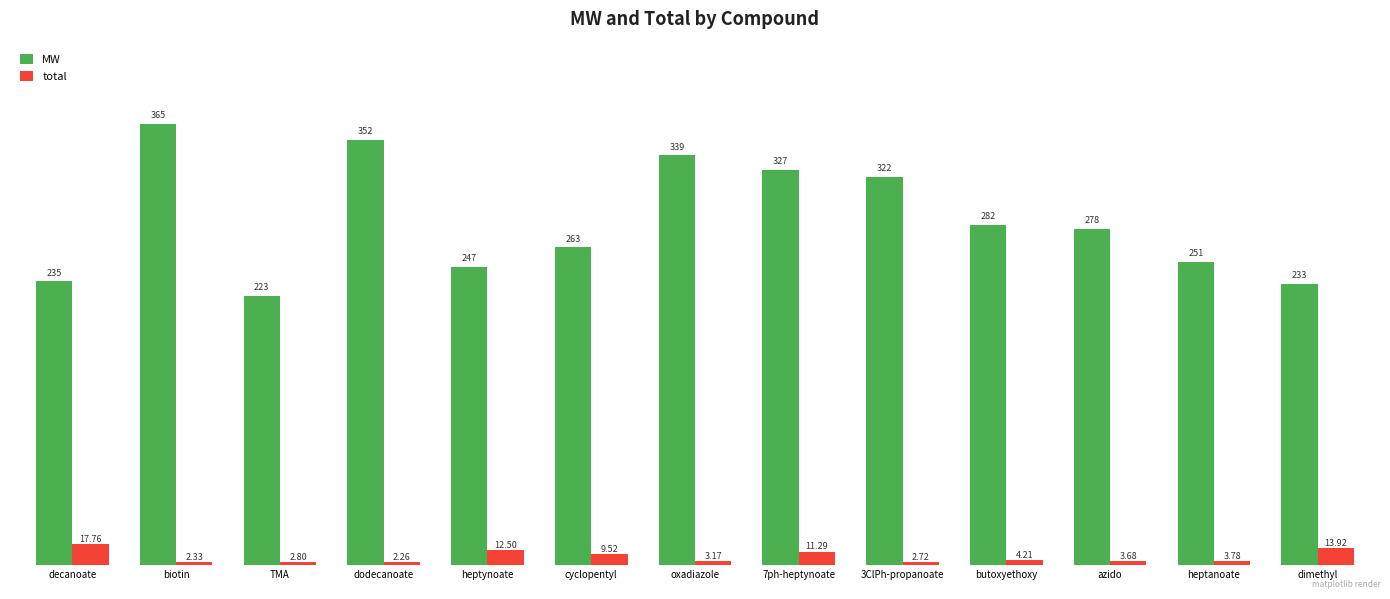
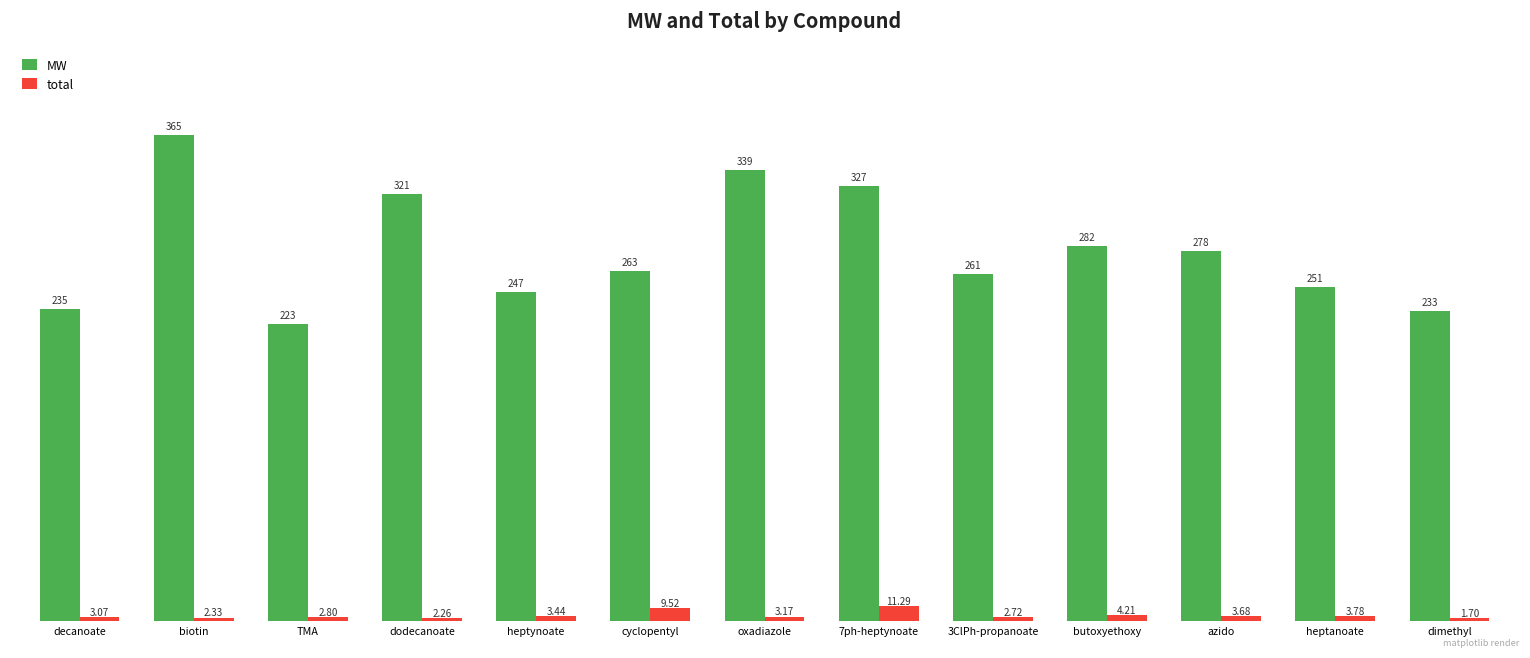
total, decanoate: 17.76 -> 3.07
MW, dodecanoate: 352 -> 321
total, heptynoate: 12.50 -> 3.44
MW, 3ClPh-propanoate: 322 -> 261
total, dimethyl: 13.92 -> 1.70
